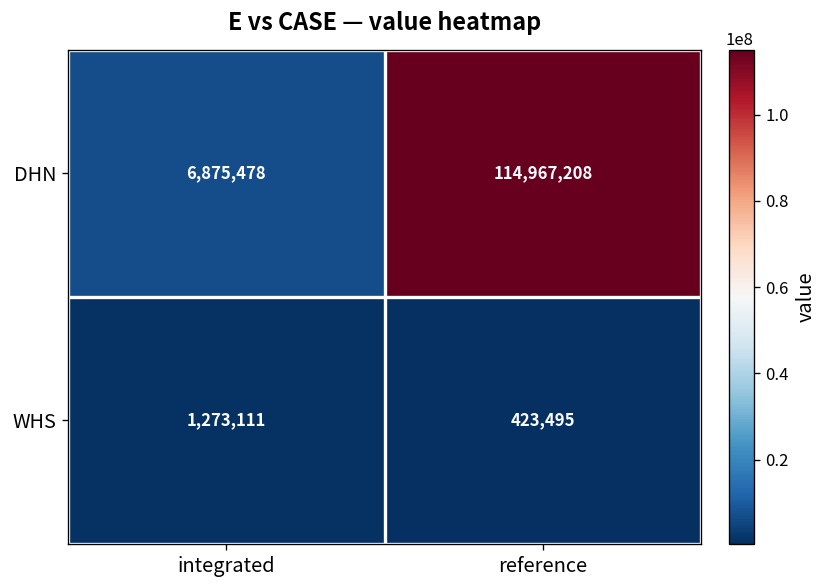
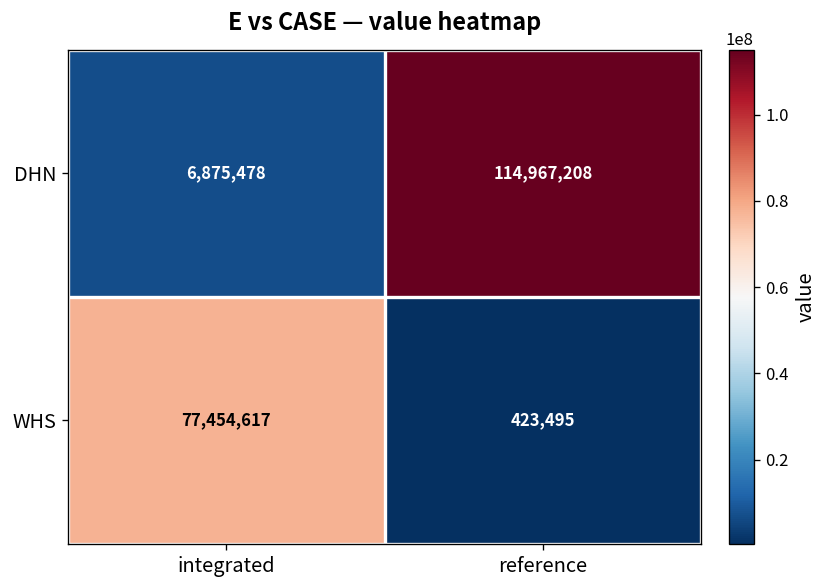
WHS, integrated: 1,273,111 -> 77,454,617
